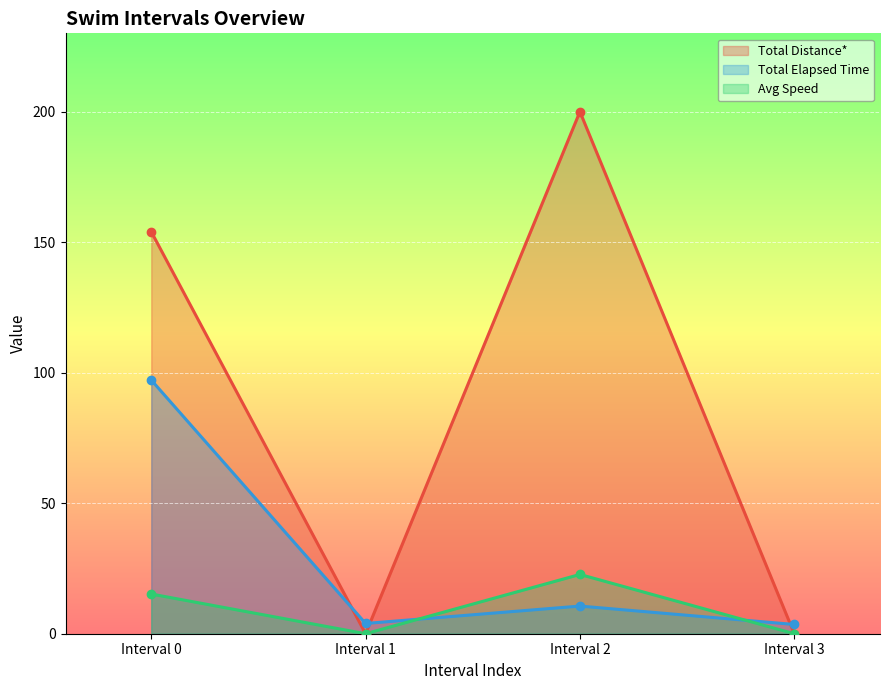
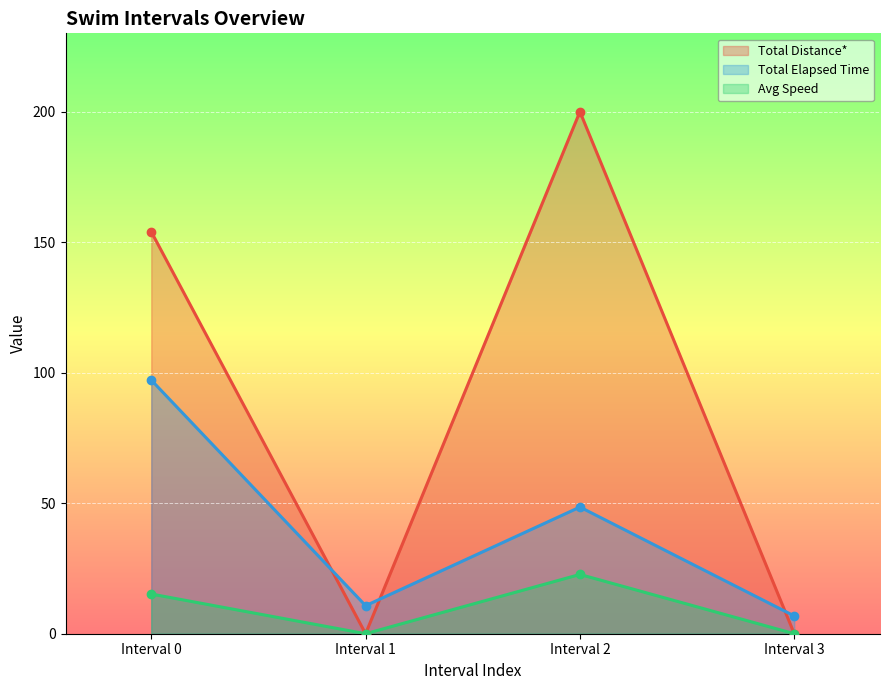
Total Elapsed Time, Interval 1: 4 -> 11
Total Elapsed Time, Interval 2: 11 -> 49
Total Elapsed Time, Interval 3: 4 -> 7
